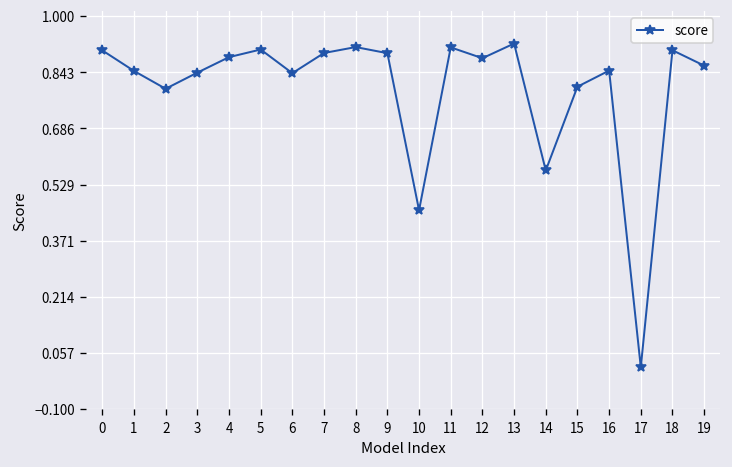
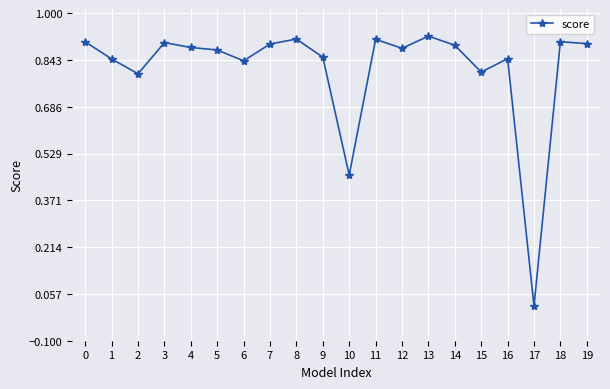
3: 0.84 -> 0.90
5: 0.91 -> 0.88
9: 0.90 -> 0.85
14: 0.57 -> 0.89
19: 0.86 -> 0.90
